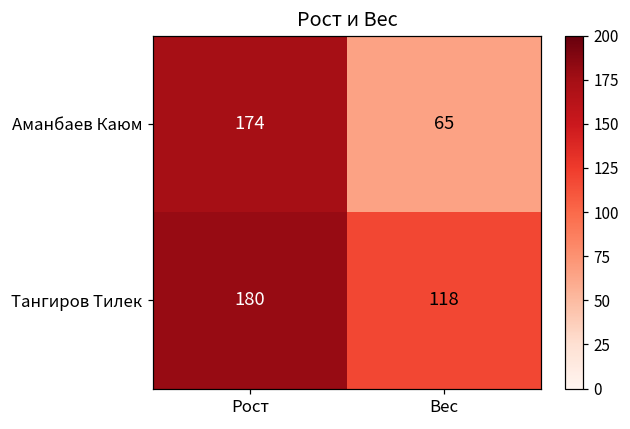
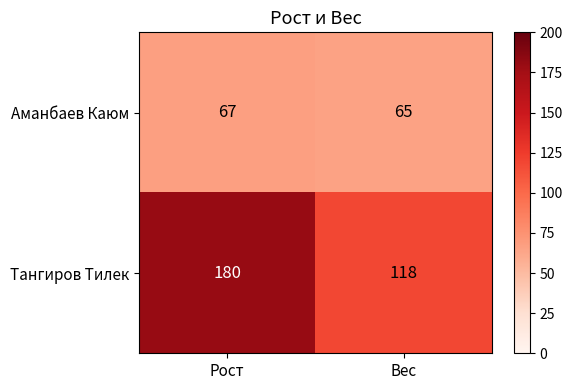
Аманбаев Каюм, Рост: 174 -> 67
